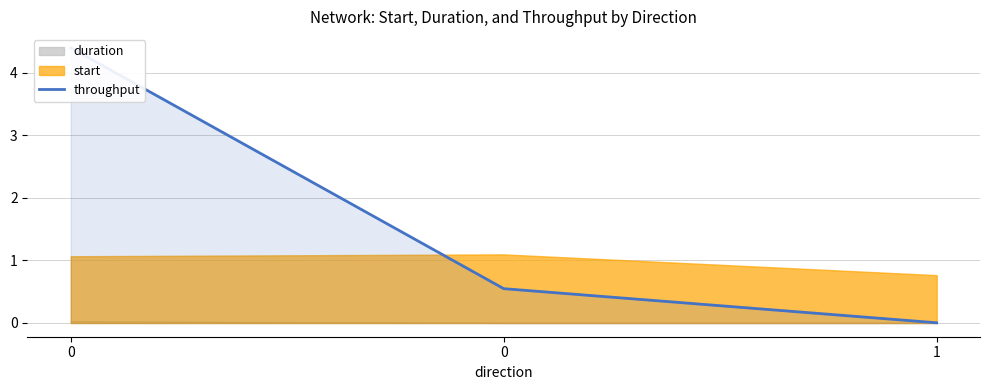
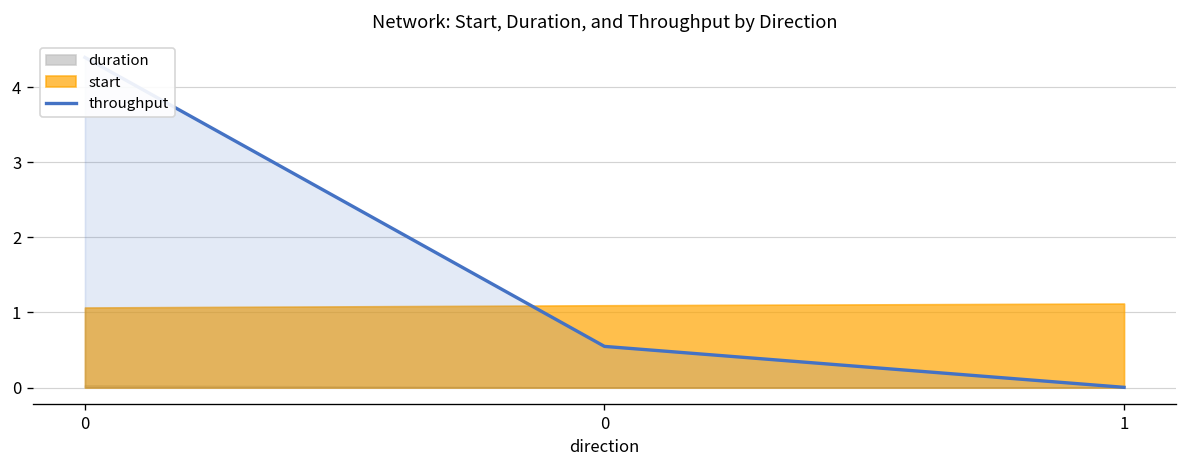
start, 1: 0.8 -> 1.1
